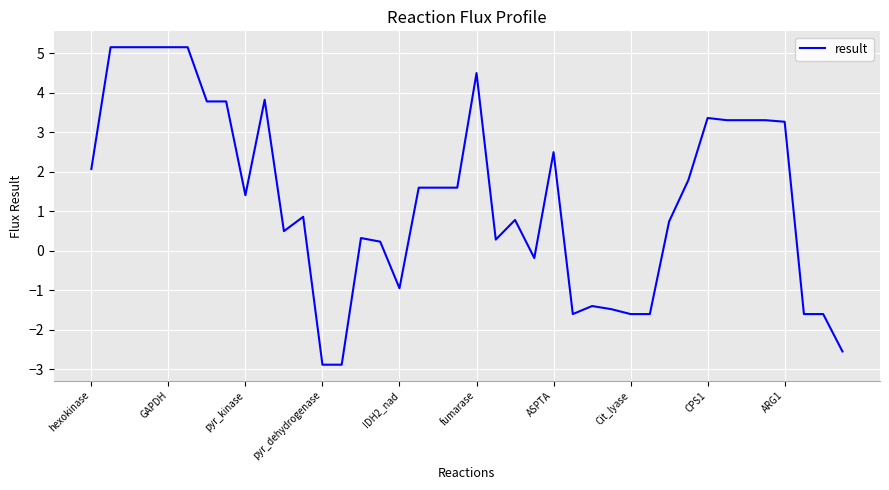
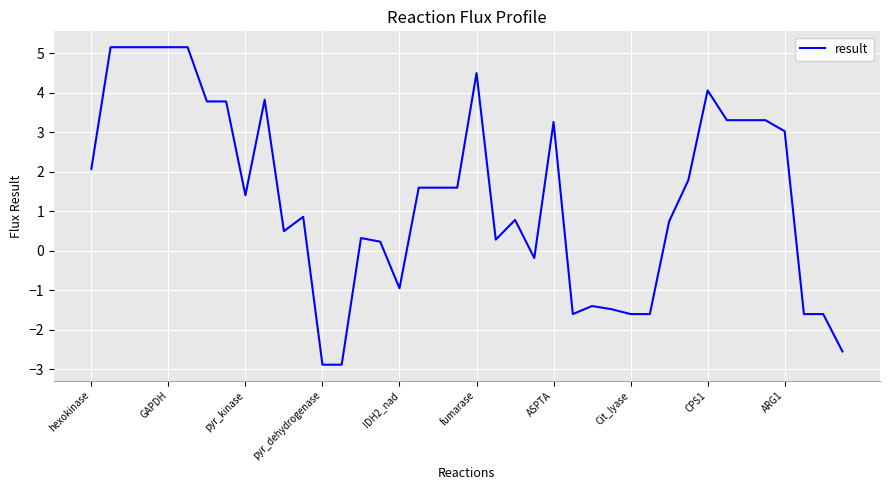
ASPTA: 2.5 -> 3.3
CPS1: 3.4 -> 4.1
ARG1: 3.3 -> 3.0
